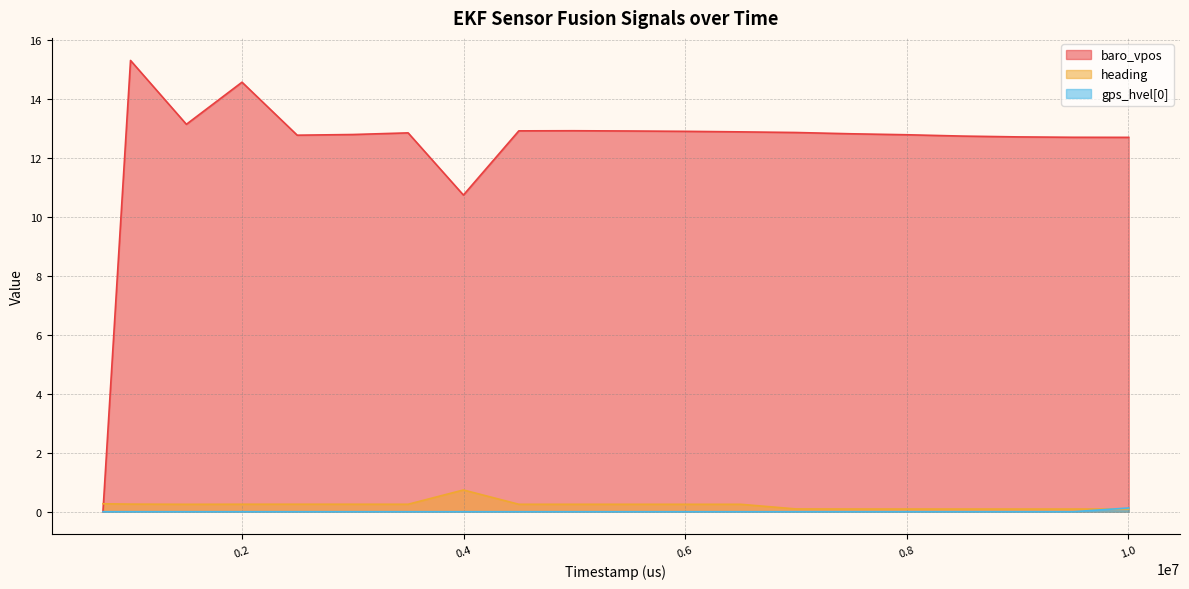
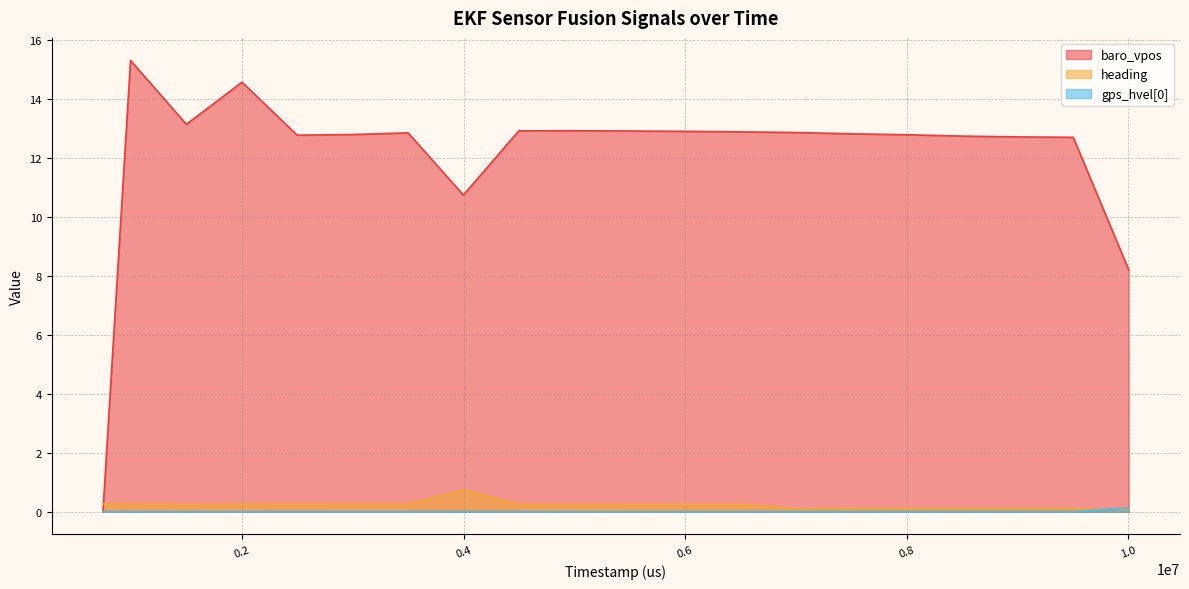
baro_vpos, 1.0: 12.7 -> 8.2
